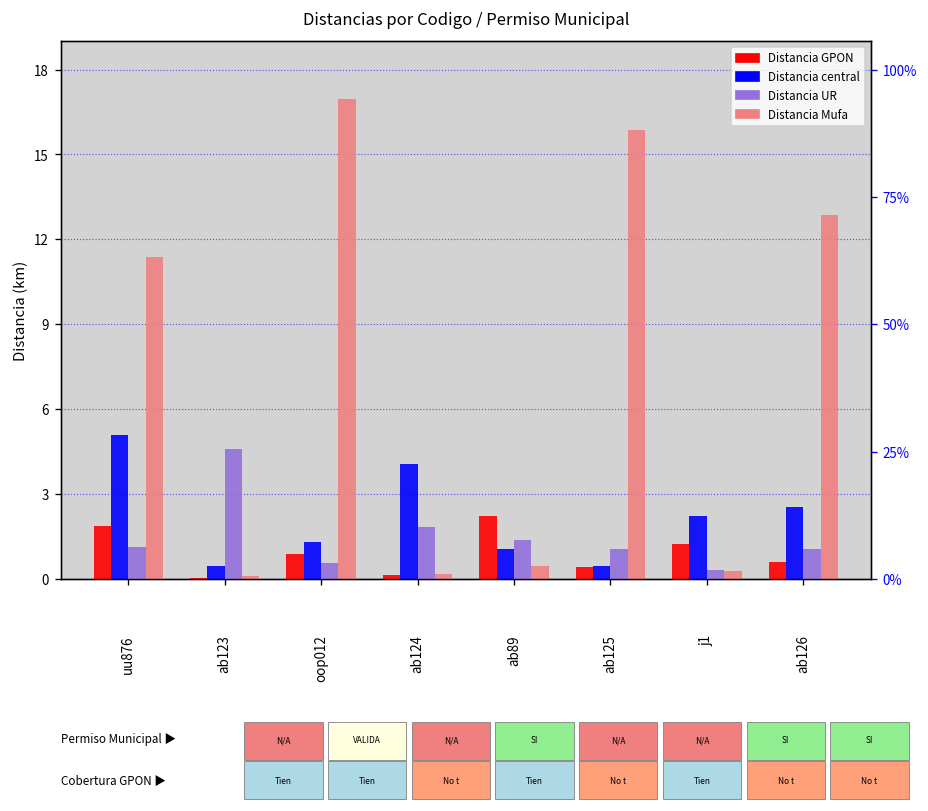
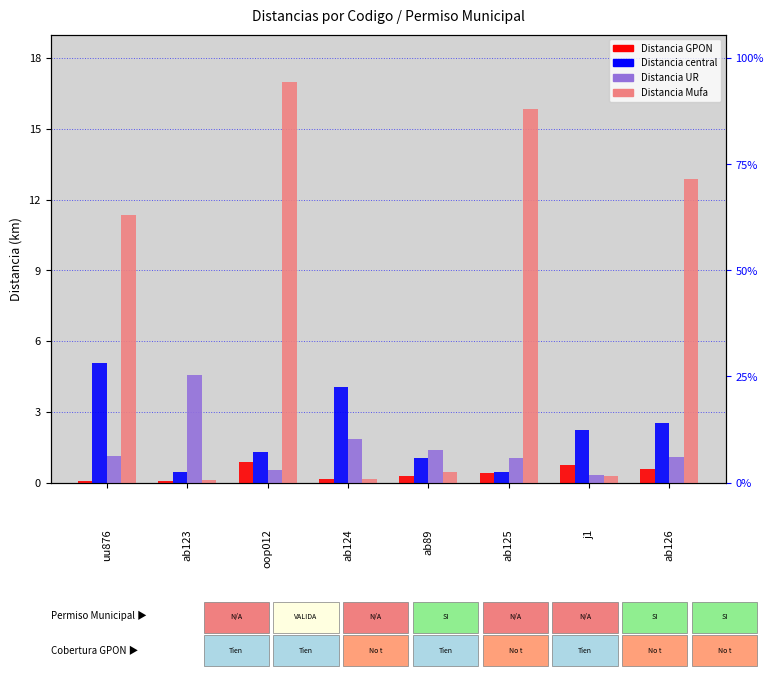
Distancia GPON, uu876: 1.9 -> 0.1
Distancia GPON, ab89: 2.2 -> 0.3
Distancia GPON, j1: 1.2 -> 0.8
